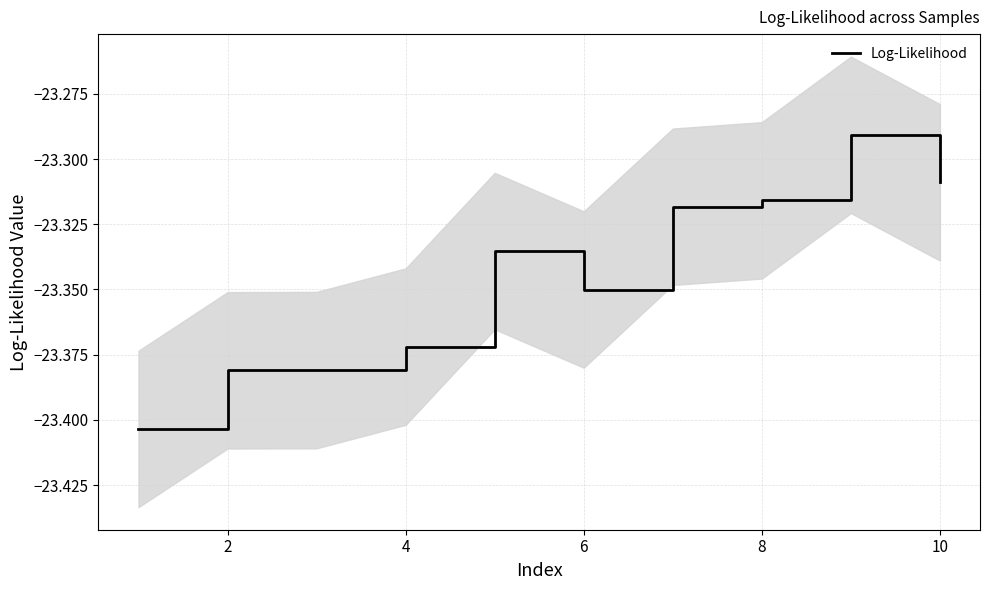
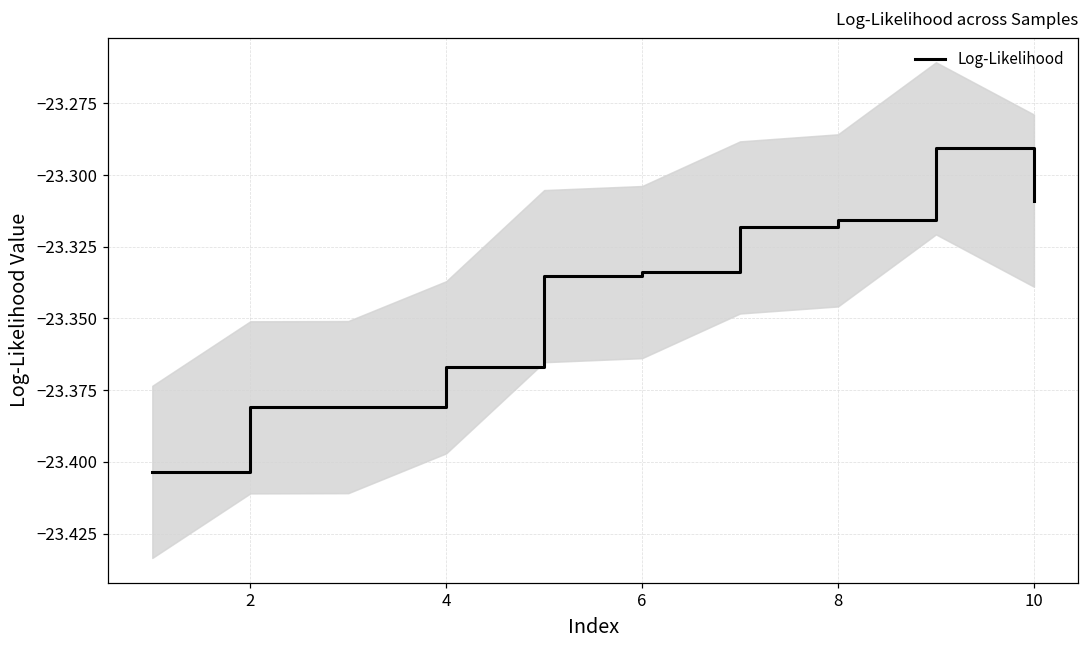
Log-Likelihood, 4: -23.372 -> -23.367
Log-Likelihood, 6: -23.350 -> -23.334
